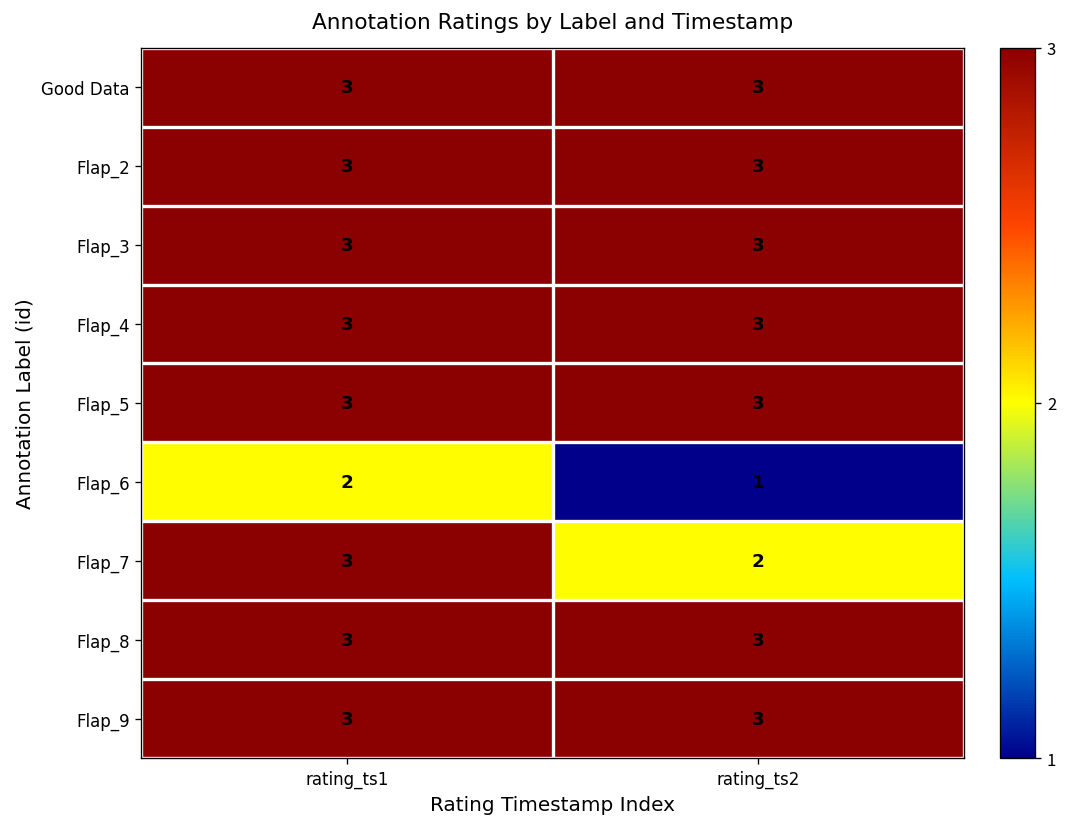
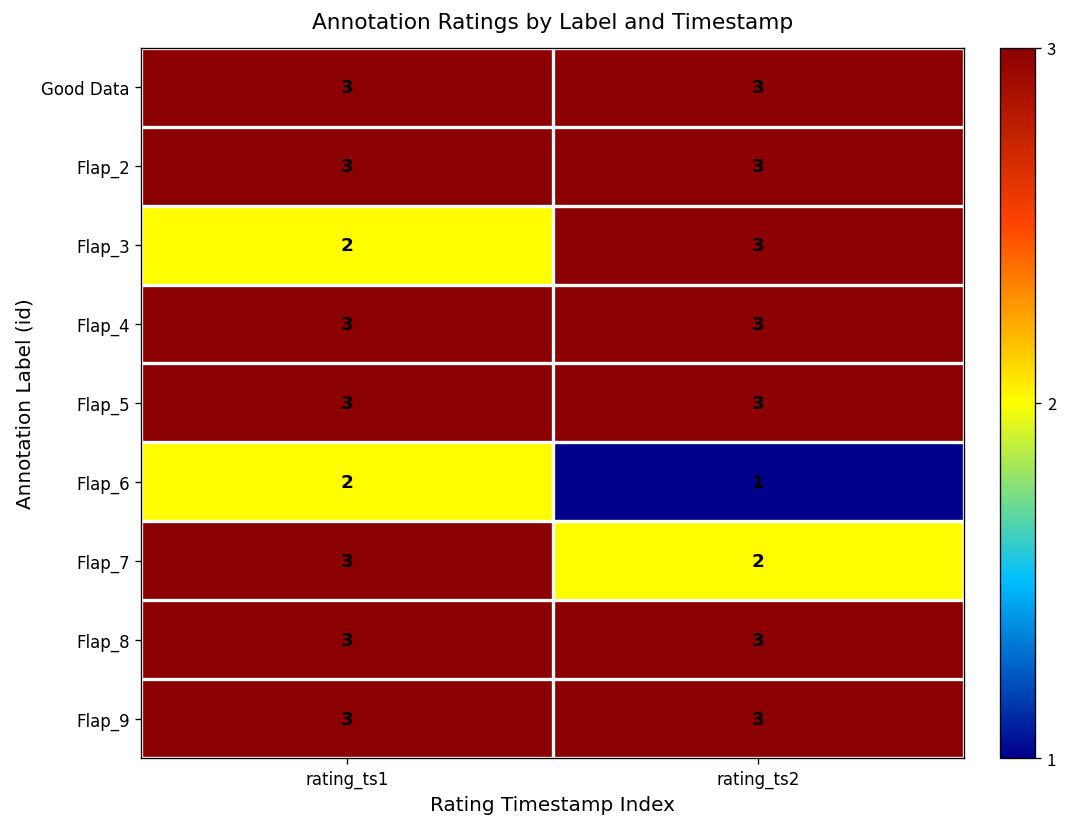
Flap_3, rating_ts1: 3 -> 2
